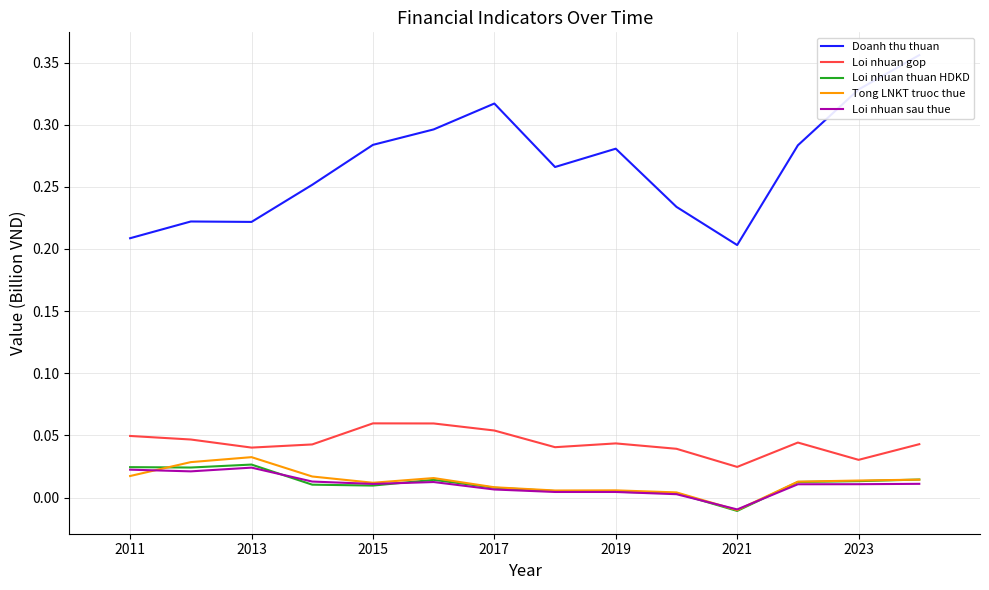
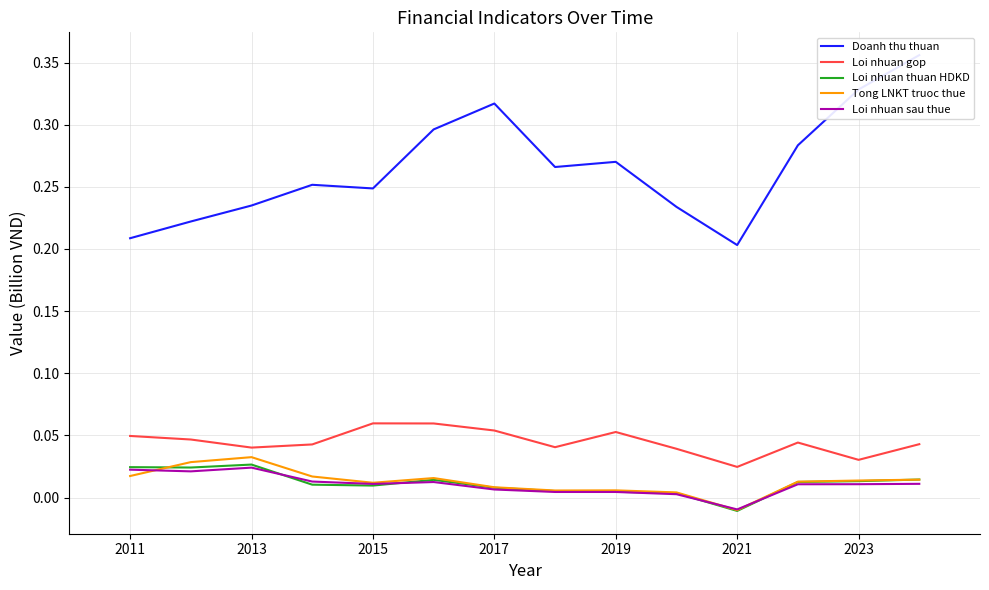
Doanh thu thuan, 2013: 0.222 -> 0.235
Doanh thu thuan, 2015: 0.284 -> 0.249
Doanh thu thuan, 2019: 0.281 -> 0.270
Loi nhuan gop, 2019: 0.044 -> 0.053
